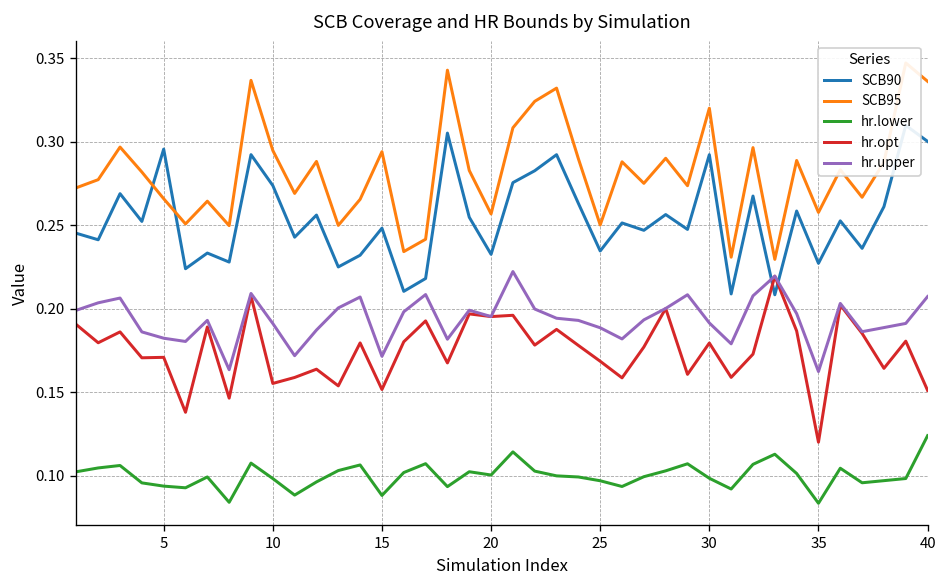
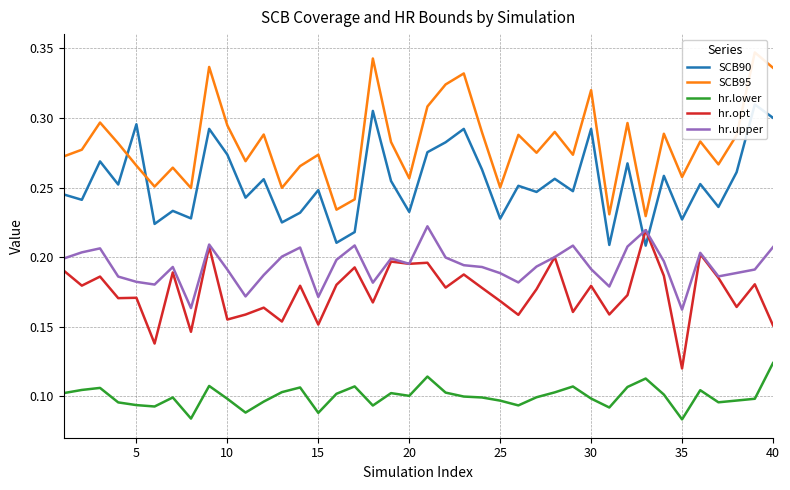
SCB95, 15: 0.294 -> 0.274
SCB90, 25: 0.235 -> 0.228
